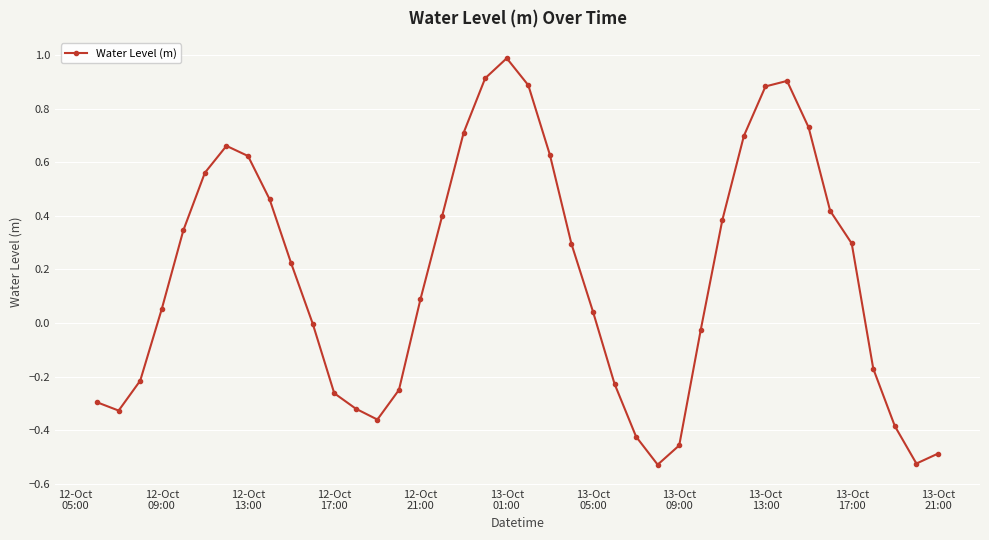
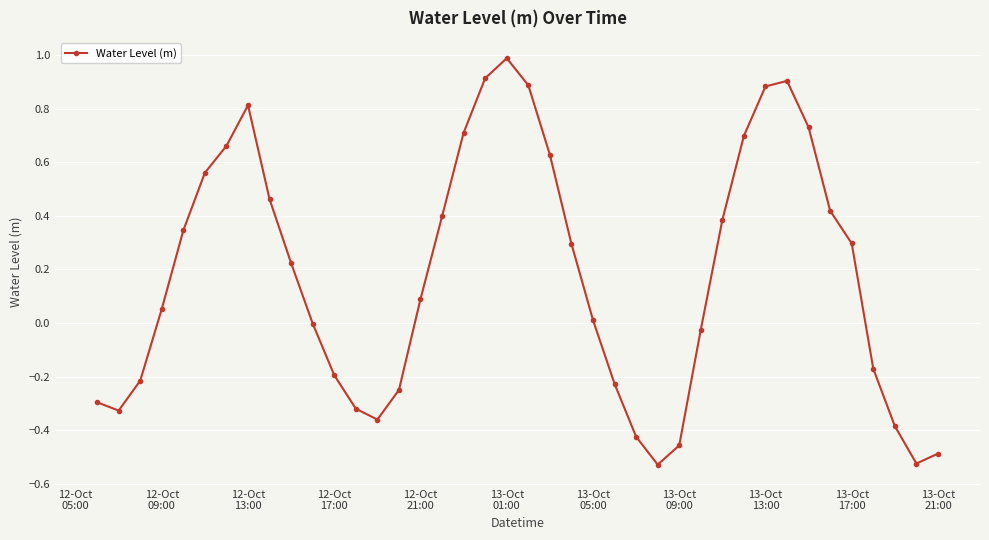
12-Oct 13:00: 0.62 -> 0.81
12-Oct 17:00: -0.26 -> -0.19
13-Oct 05:00: 0.04 -> 0.01
